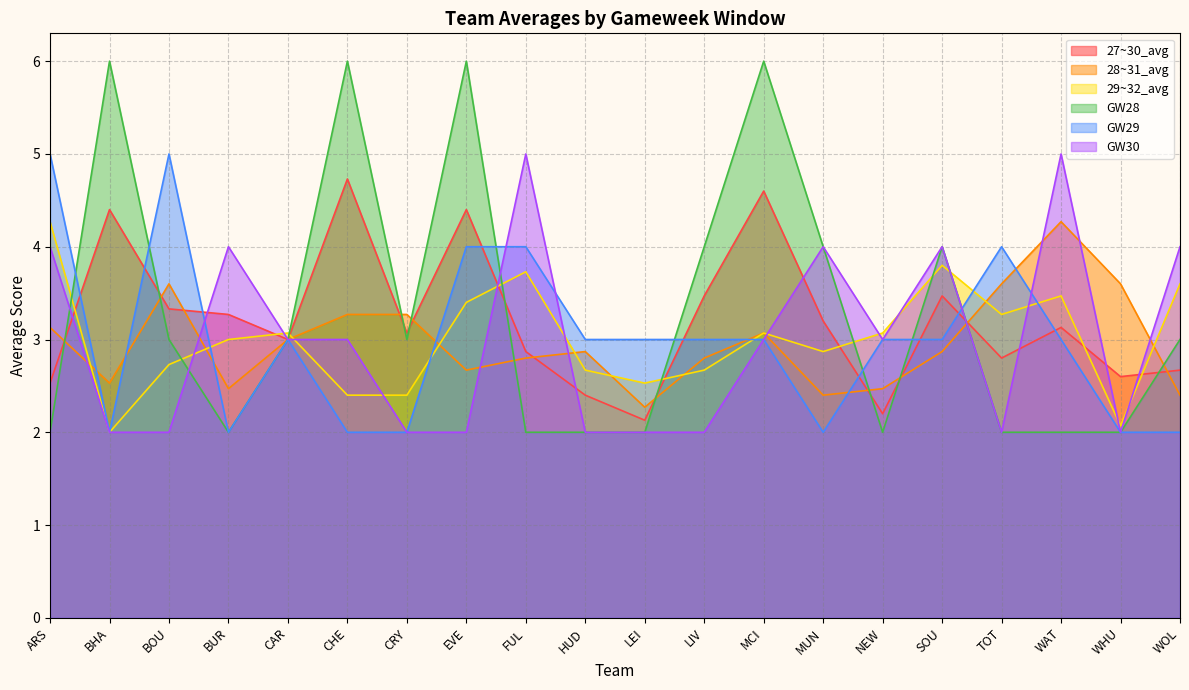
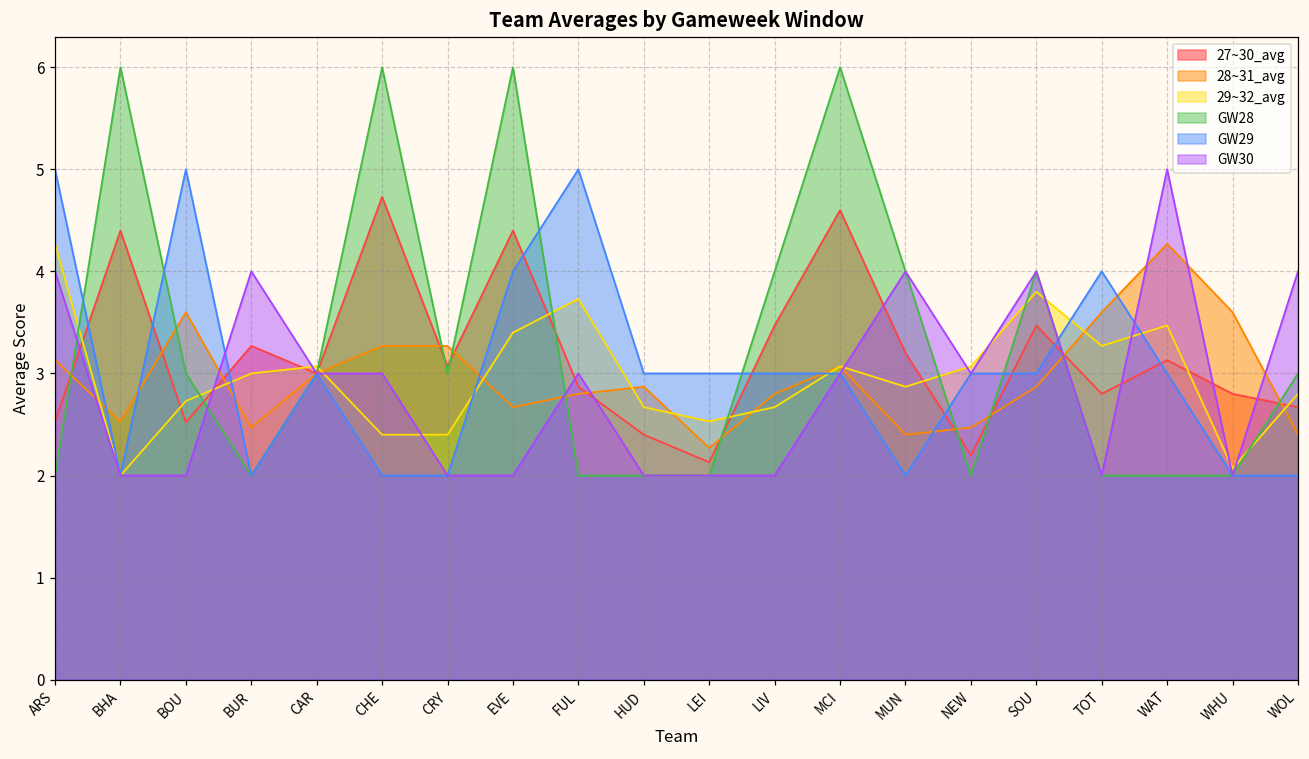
27~30_avg, BOU: 3.3 -> 2.5
GW29, FUL: 4 -> 5
GW30, FUL: 5 -> 3
27~30_avg, WHU: 2.6 -> 2.8
29~32_avg, WOL: 3.6 -> 2.8
